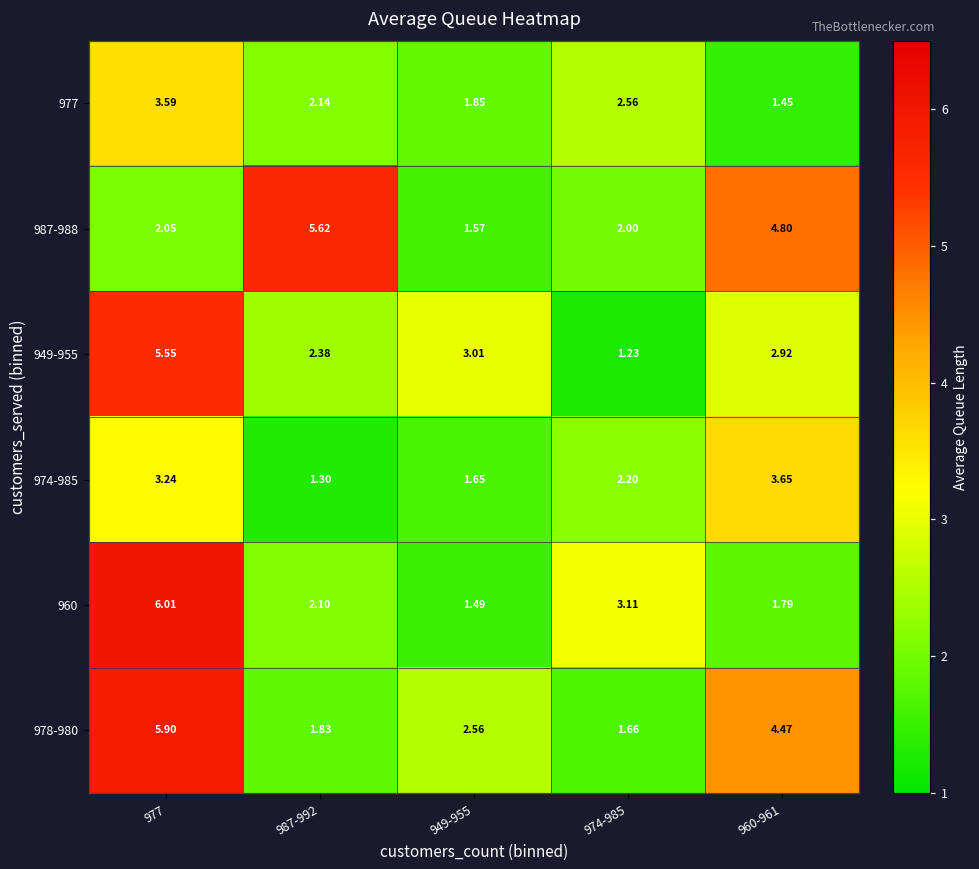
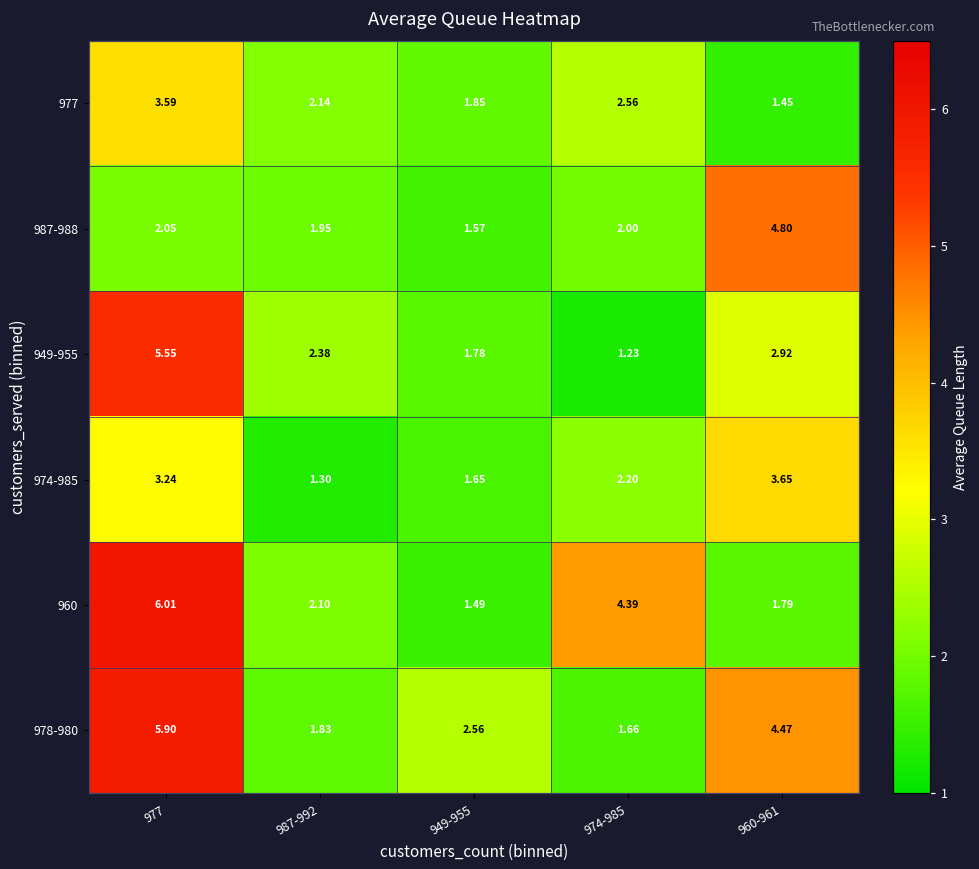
987-988, 987-992: 5.62 -> 1.95
949-955, 949-955: 3.01 -> 1.78
960, 974-985: 3.11 -> 4.39
